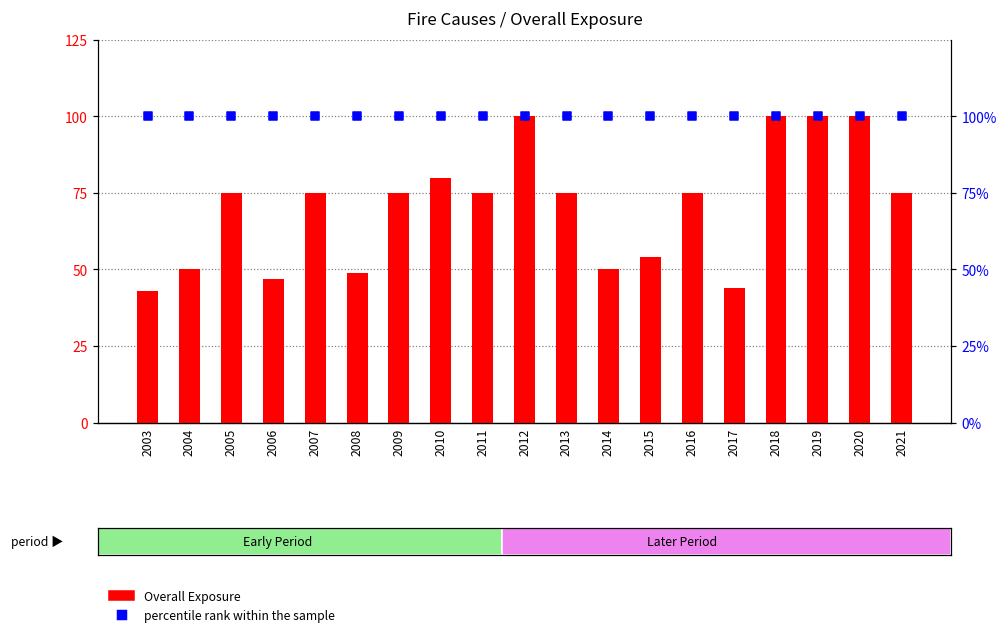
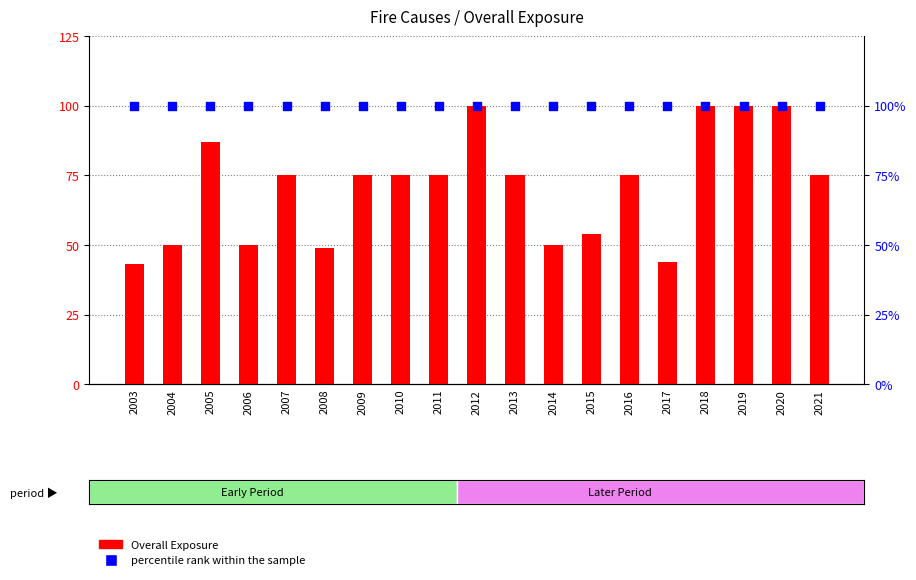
Overall Exposure, 2005: 75 -> 87
Overall Exposure, 2006: 47 -> 50
Overall Exposure, 2010: 80 -> 75
